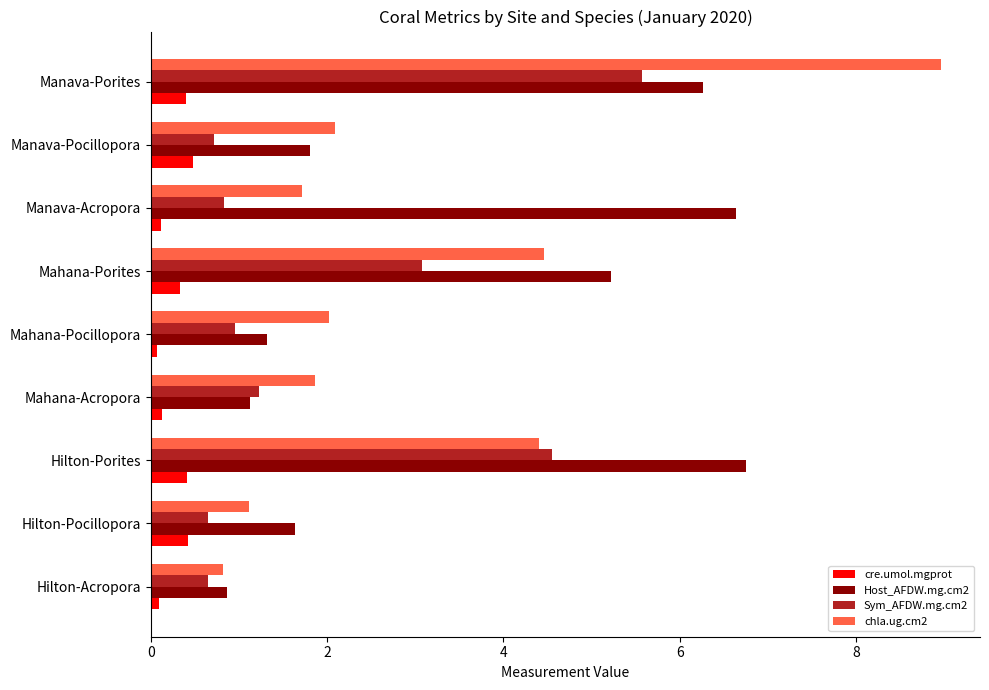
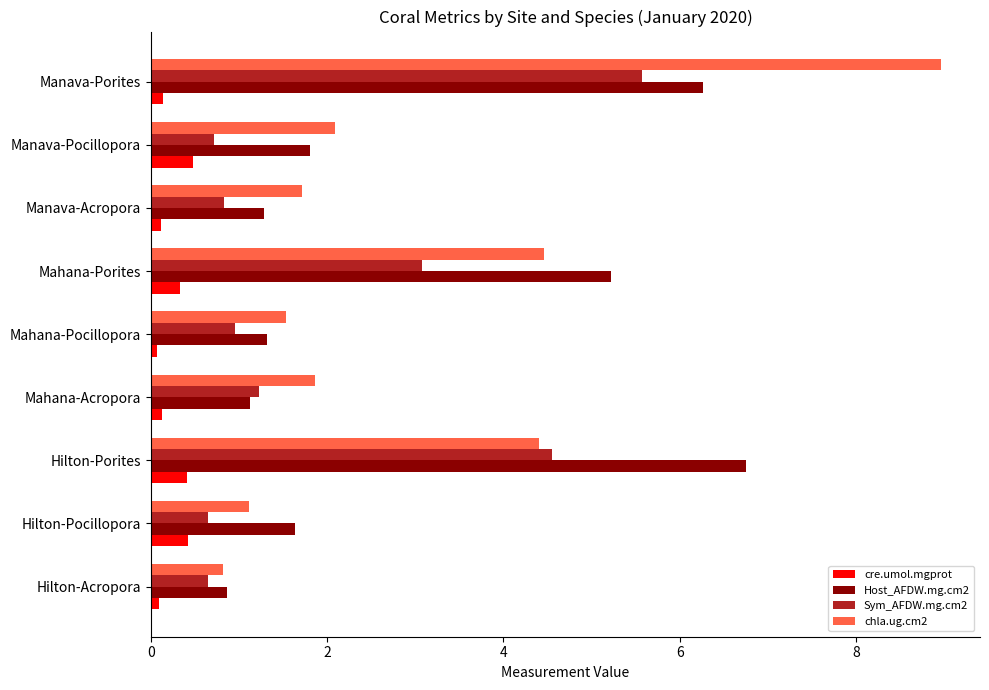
cre.umol.mgprot, Manava-Porites: 0.4 -> 0.1
Host_AFDW.mg.cm2, Manava-Acropora: 6.6 -> 1.3
chla.ug.cm2, Mahana-Pocillopora: 2.0 -> 1.5
